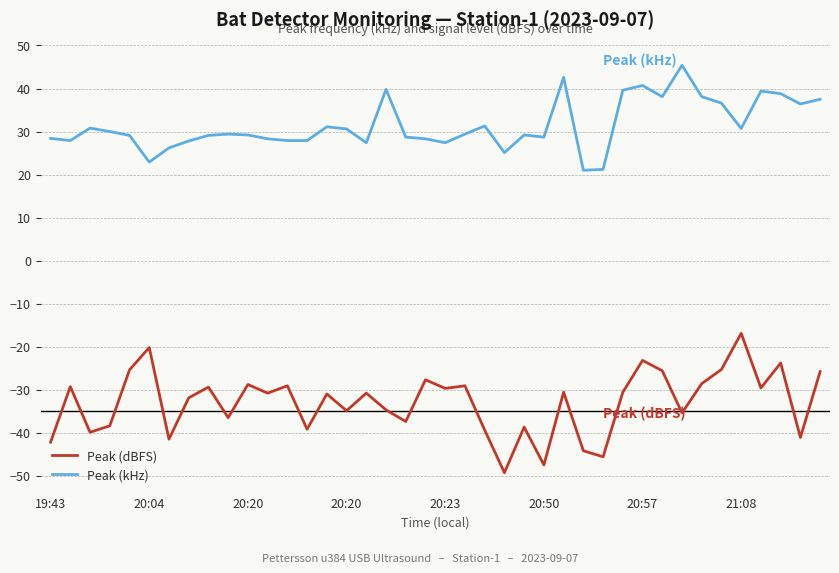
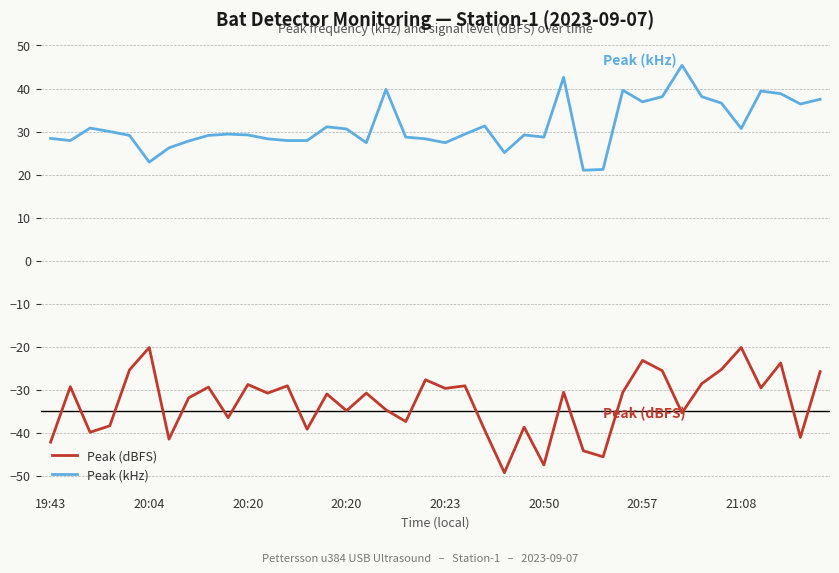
Peak (kHz), 20:57: 41 -> 37
Peak (dBFS), 21:08: -17 -> -20
